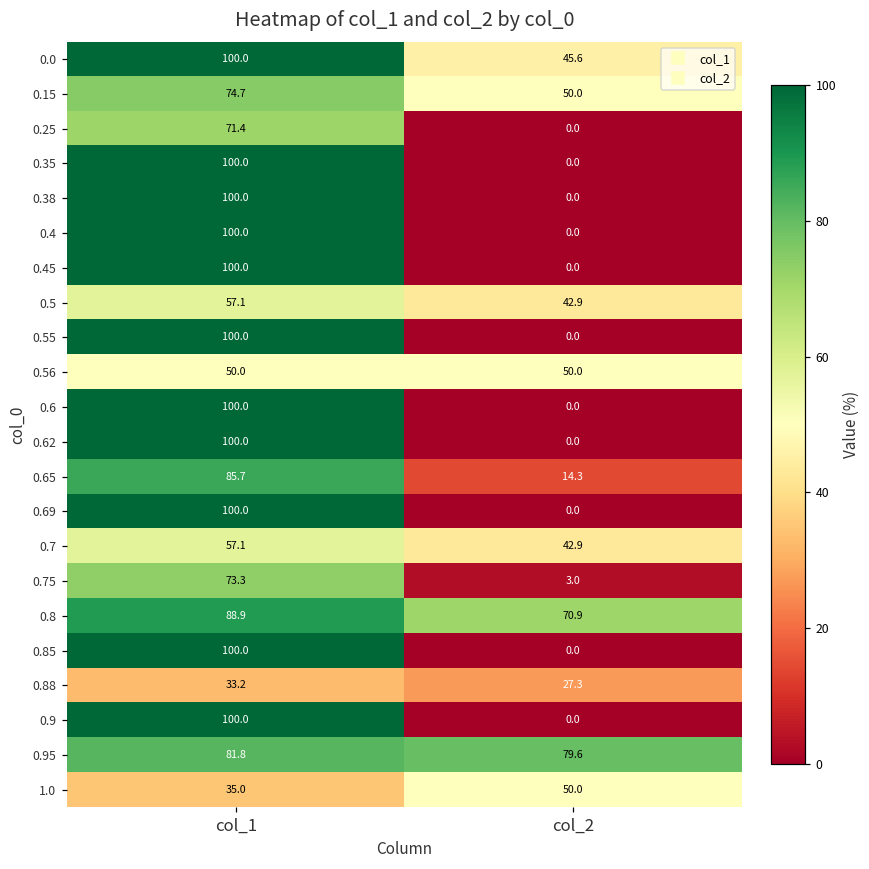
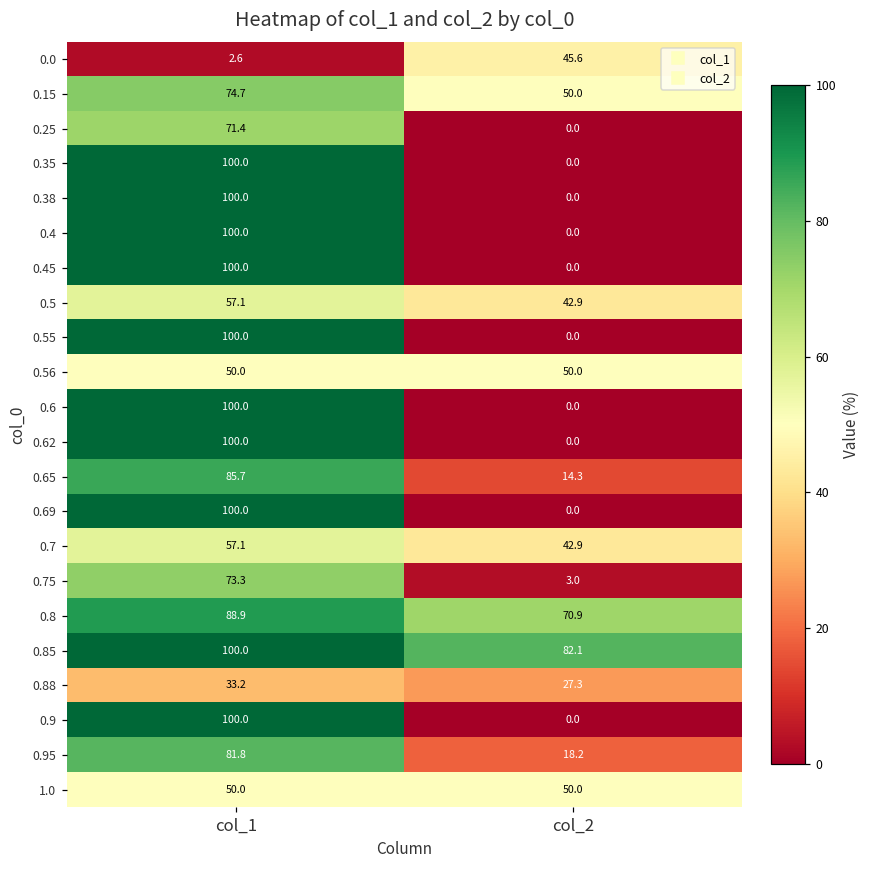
0.0, col_1: 100.0 -> 2.6
0.85, col_2: 0.0 -> 82.1
0.95, col_2: 79.6 -> 18.2
1.0, col_1: 35.0 -> 50.0
